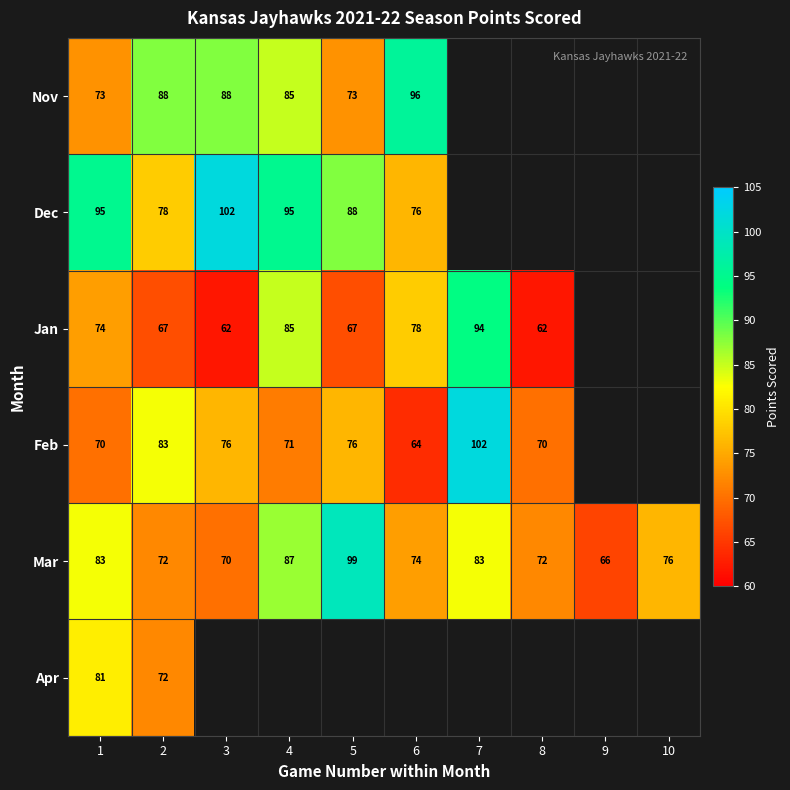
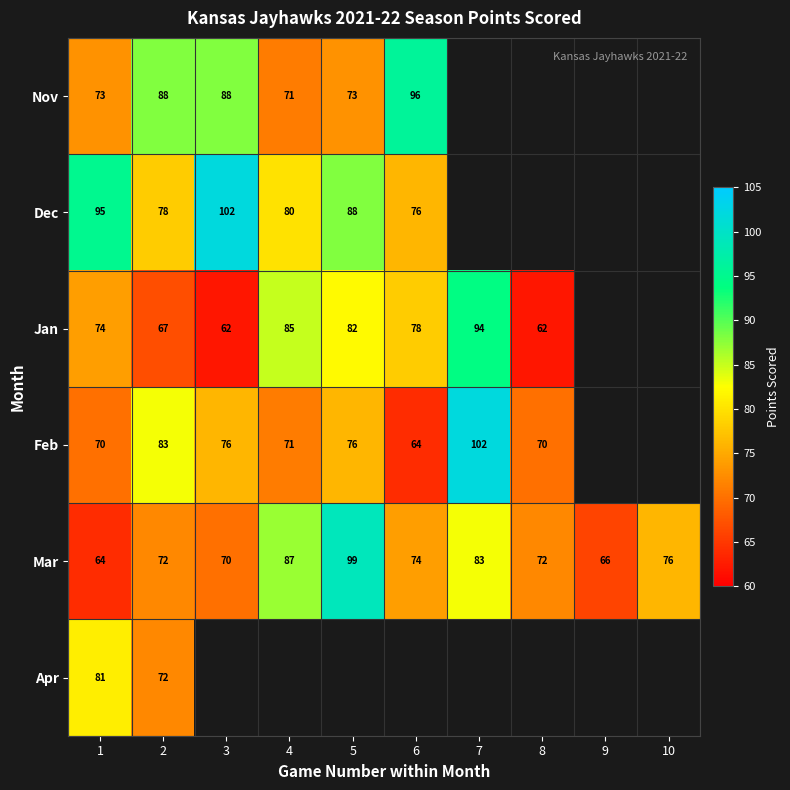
Nov, 4: 85 -> 71
Dec, 4: 95 -> 80
Jan, 5: 67 -> 82
Mar, 1: 83 -> 64
